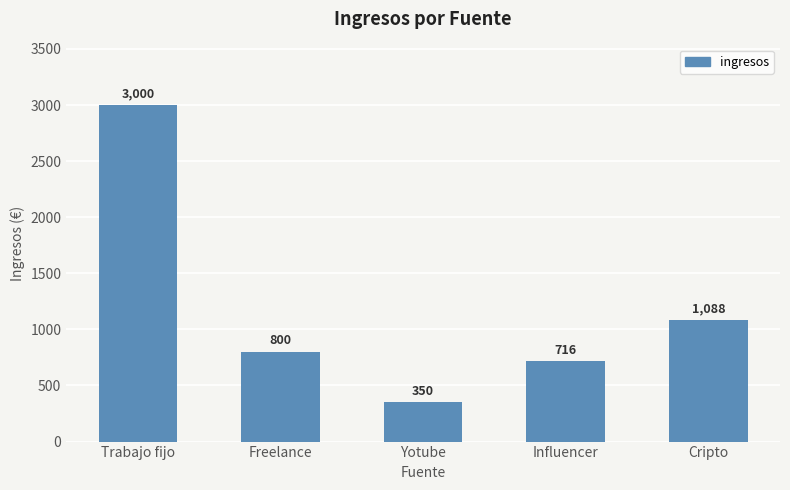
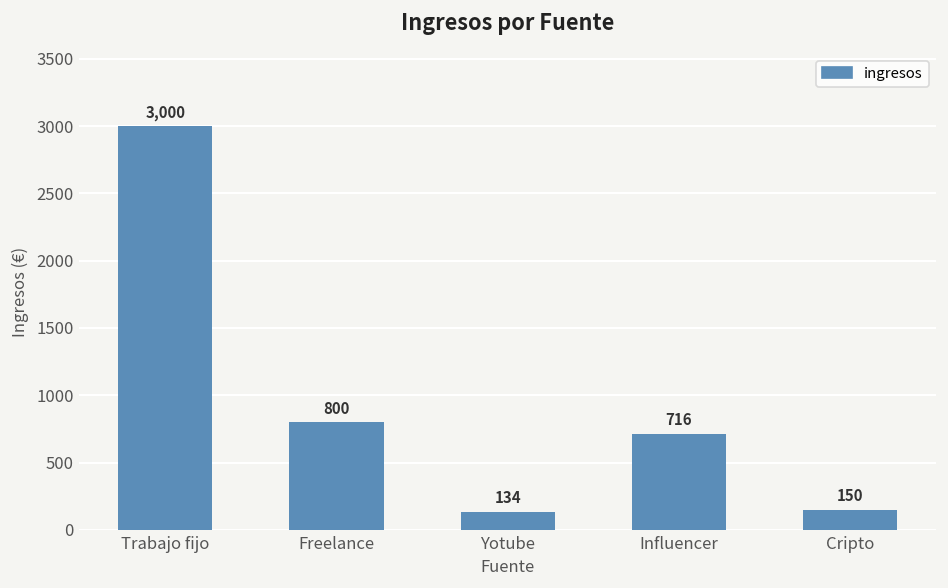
Yotube: 350 -> 134
Cripto: 1,088 -> 150
